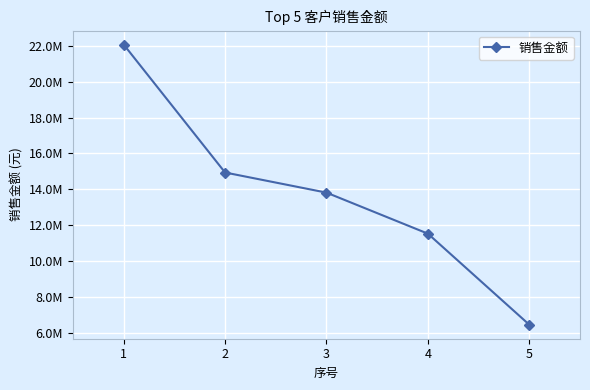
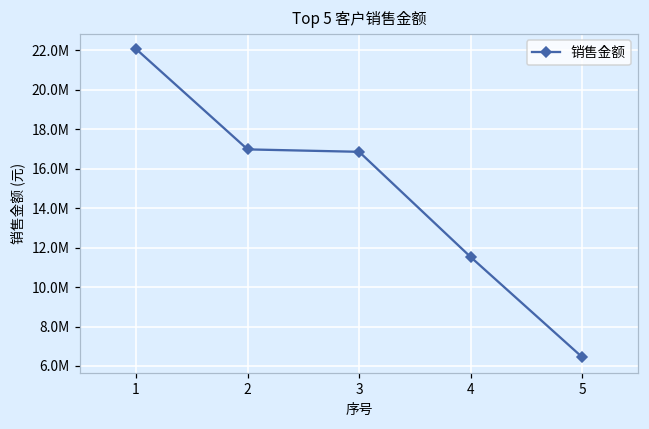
2: 14900000 -> 17000000
3: 13800000 -> 16900000
